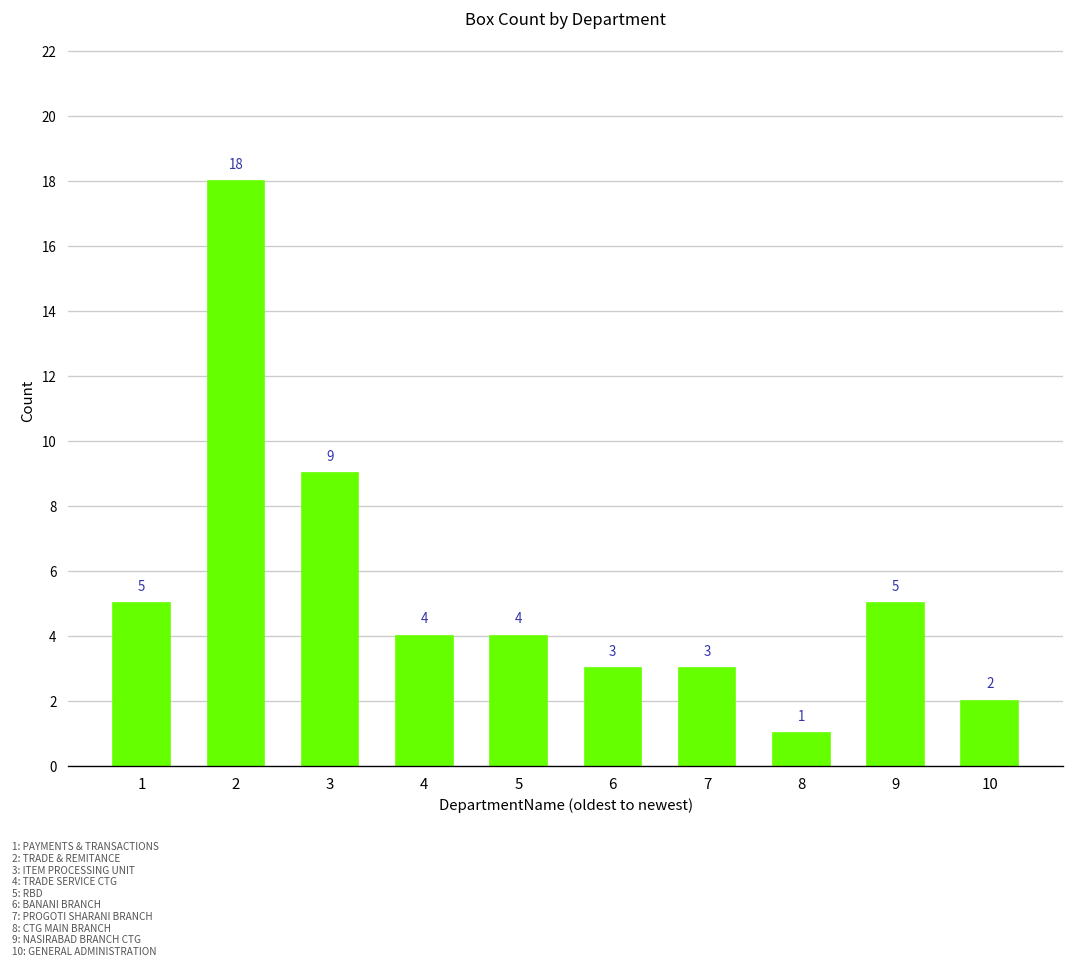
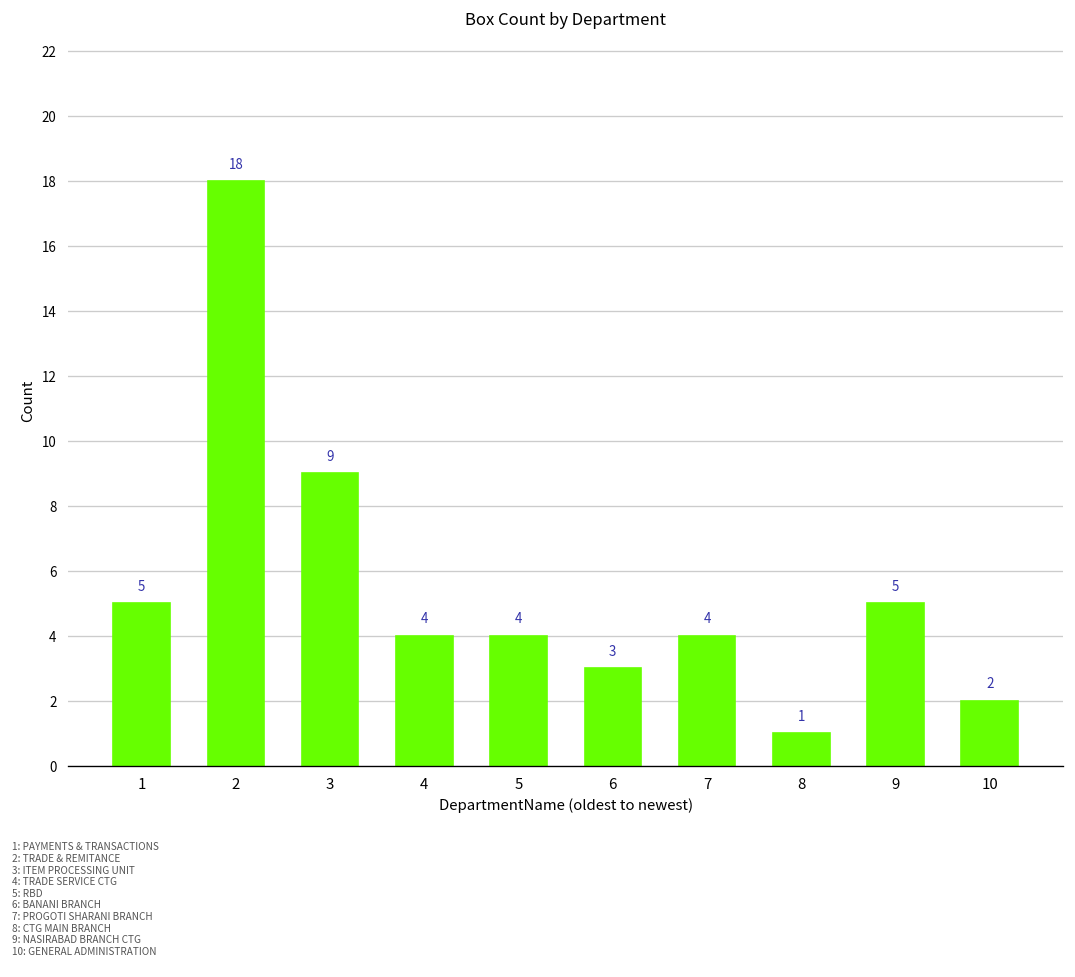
7: 3 -> 4
